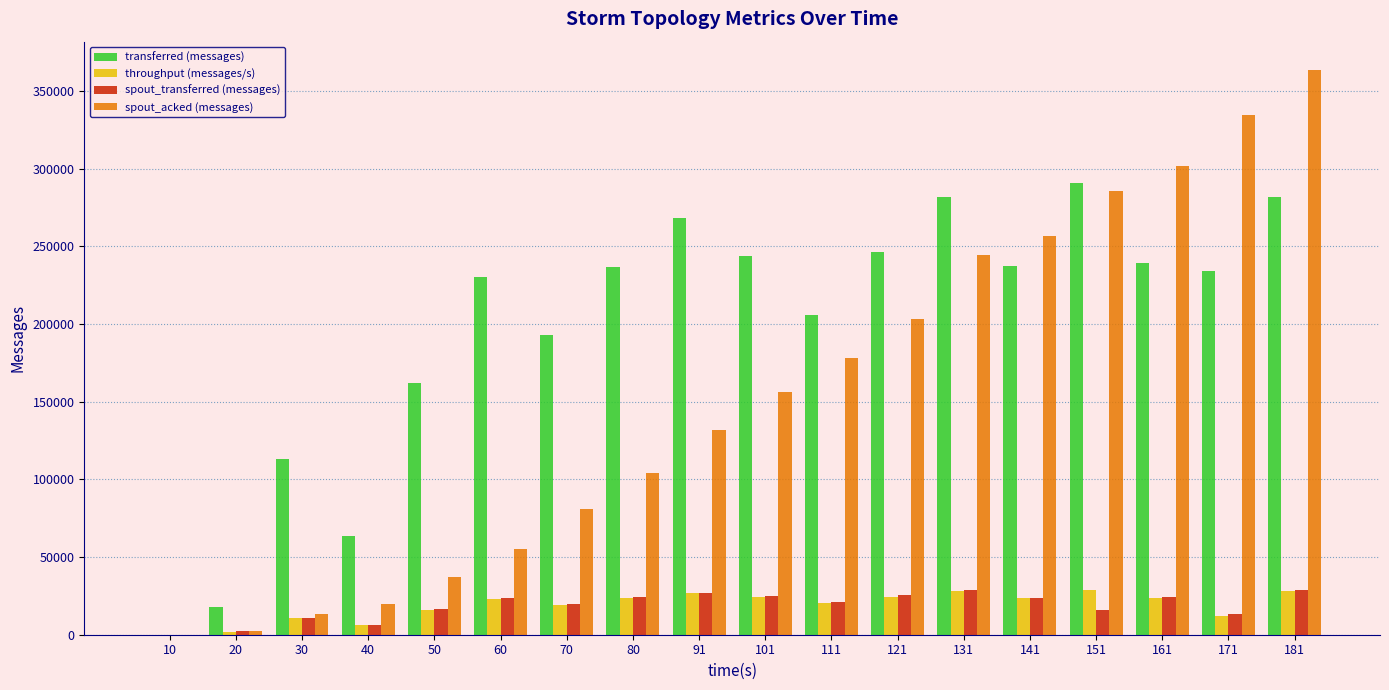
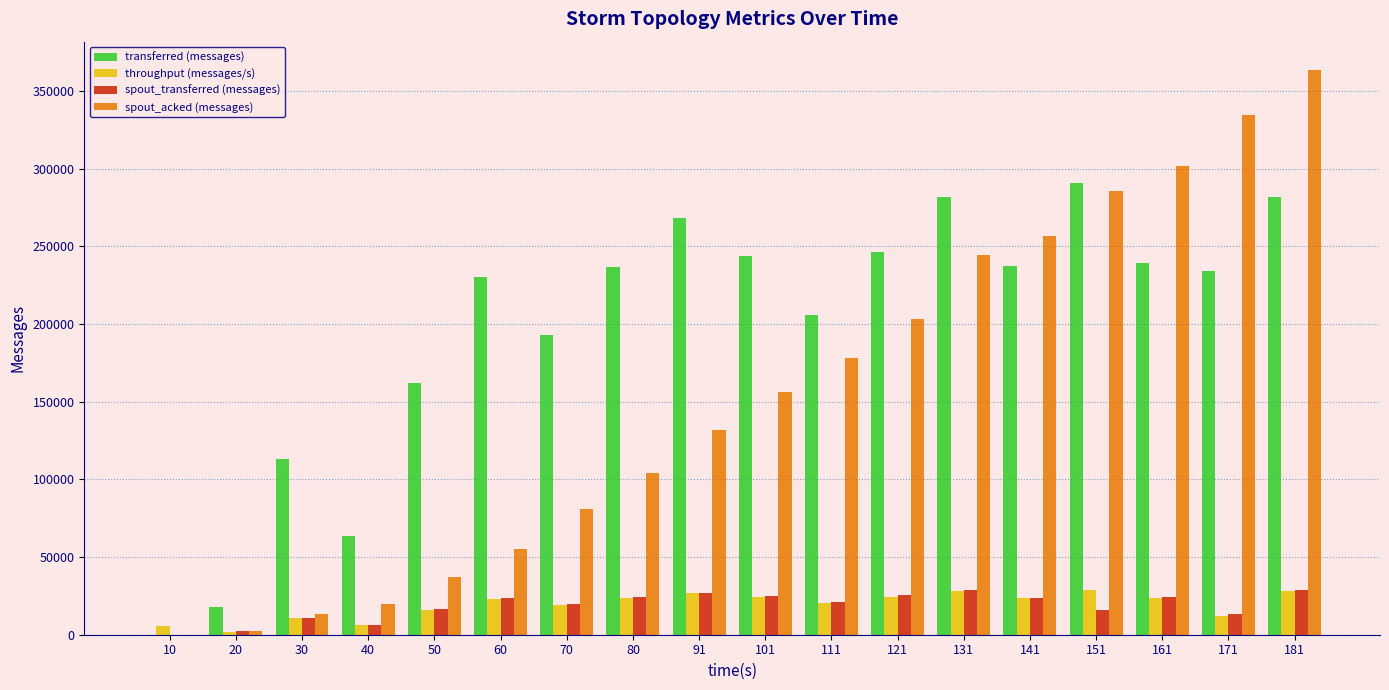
throughput (messages/s), 10: 0 -> 6000
